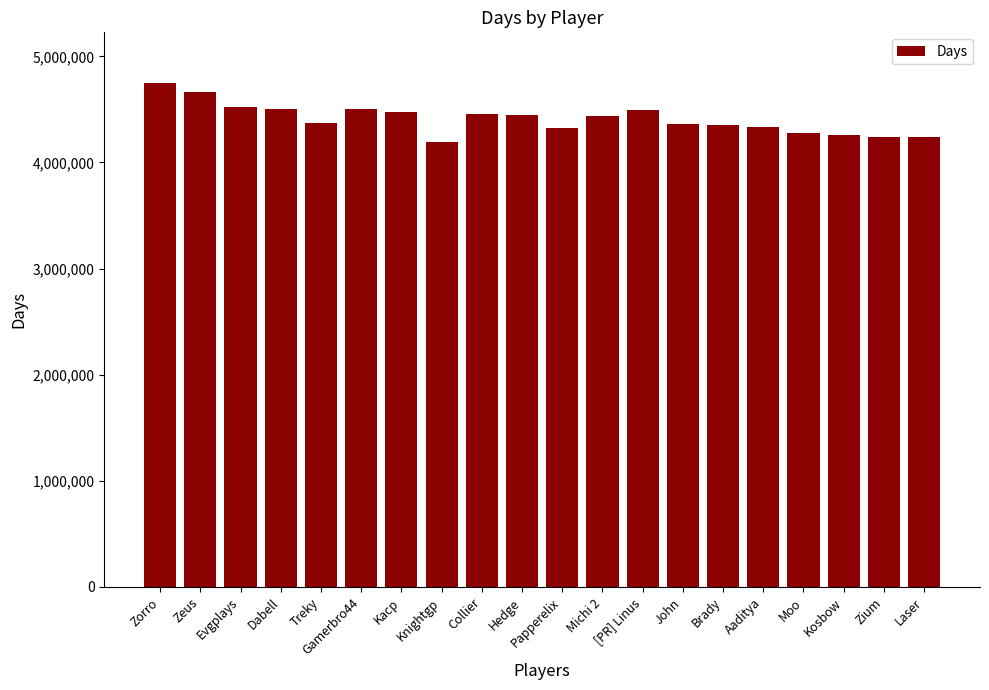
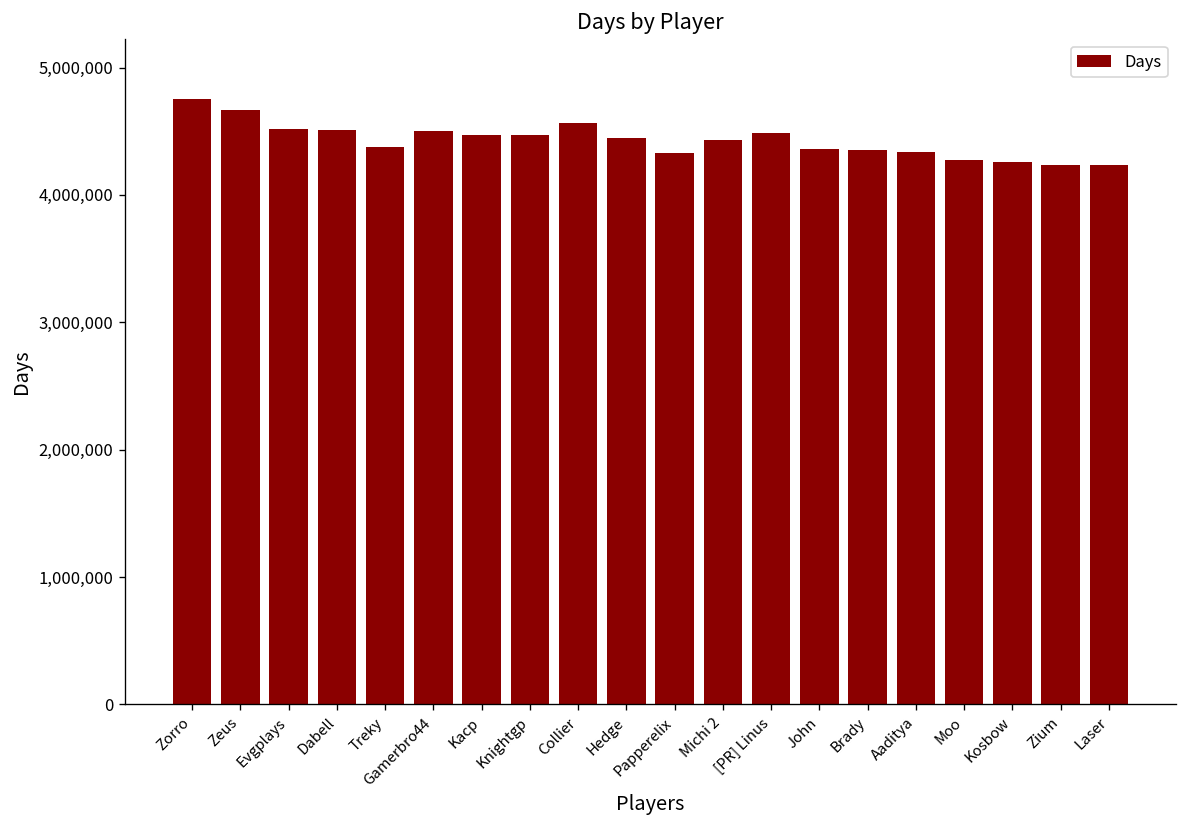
Knightgp: 4,200,000 -> 4,470,000
Collier: 4,460,000 -> 4,560,000
